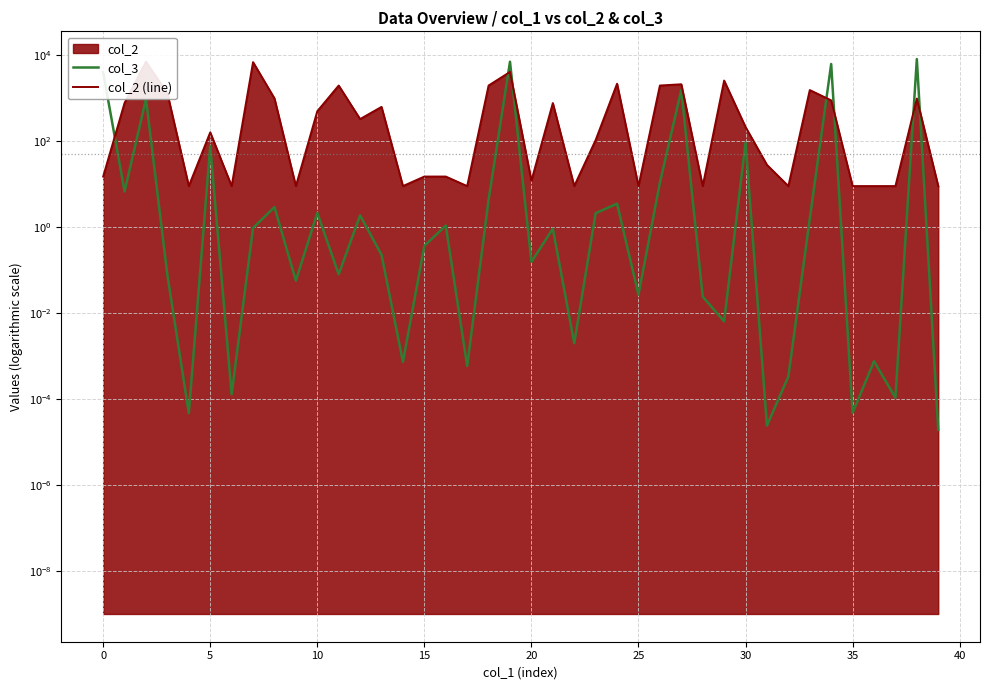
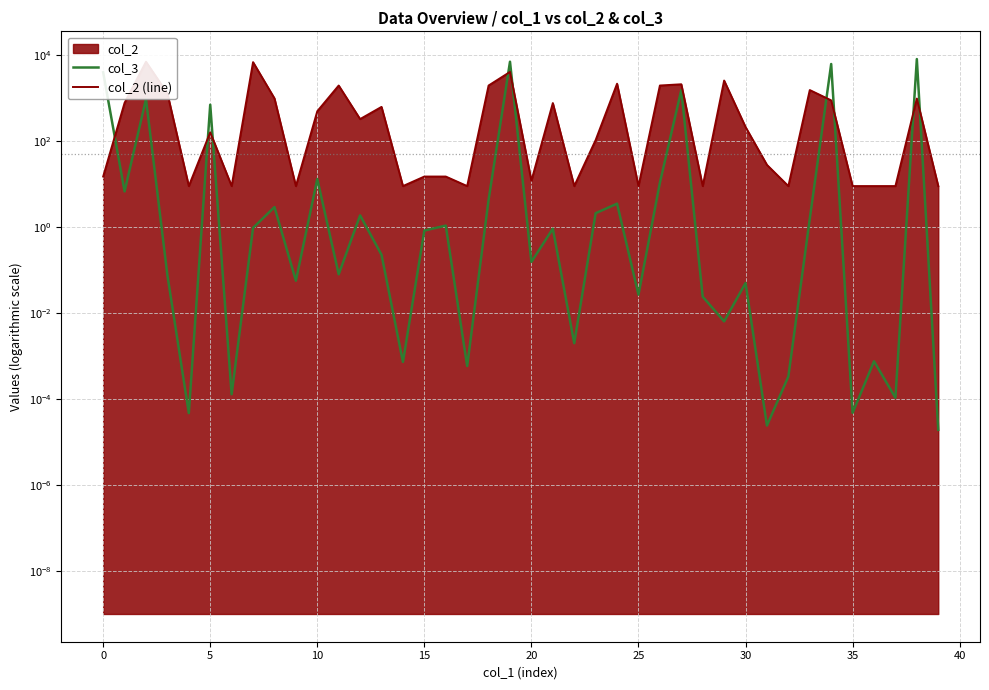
col_3, 5: 80 -> 700
col_3, 10: 2 -> 13
col_3, 15: 0.4 -> 0.8
col_3, 30: 90 -> 0.05
